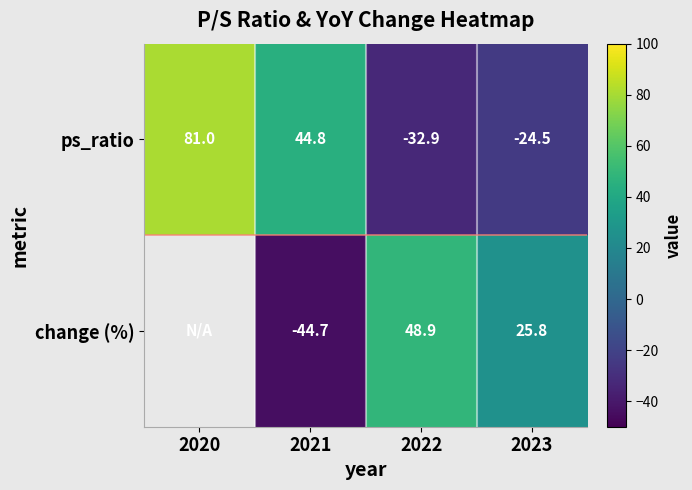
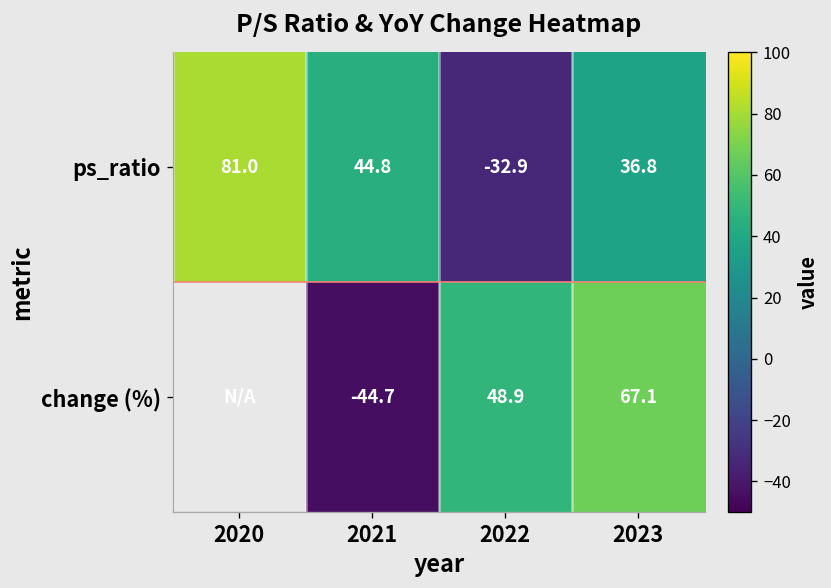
ps_ratio, 2023: -24.5 -> 36.8
change (%), 2023: 25.8 -> 67.1
